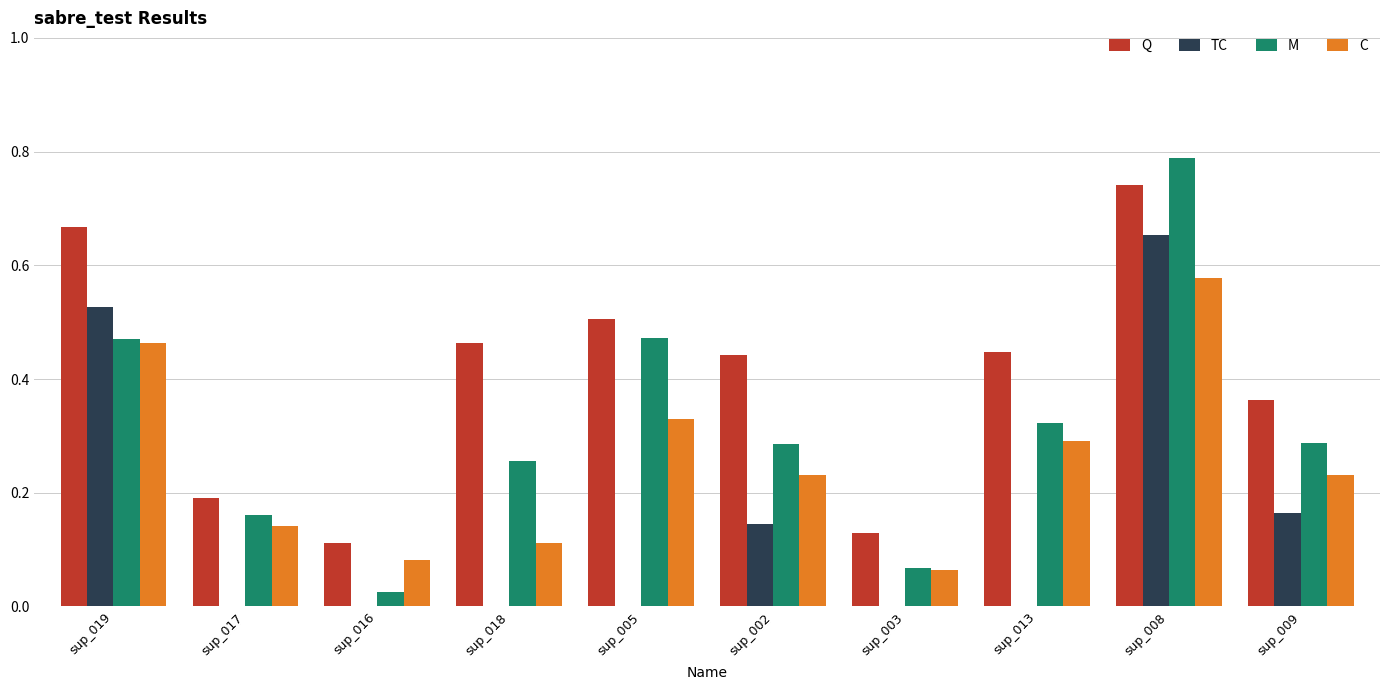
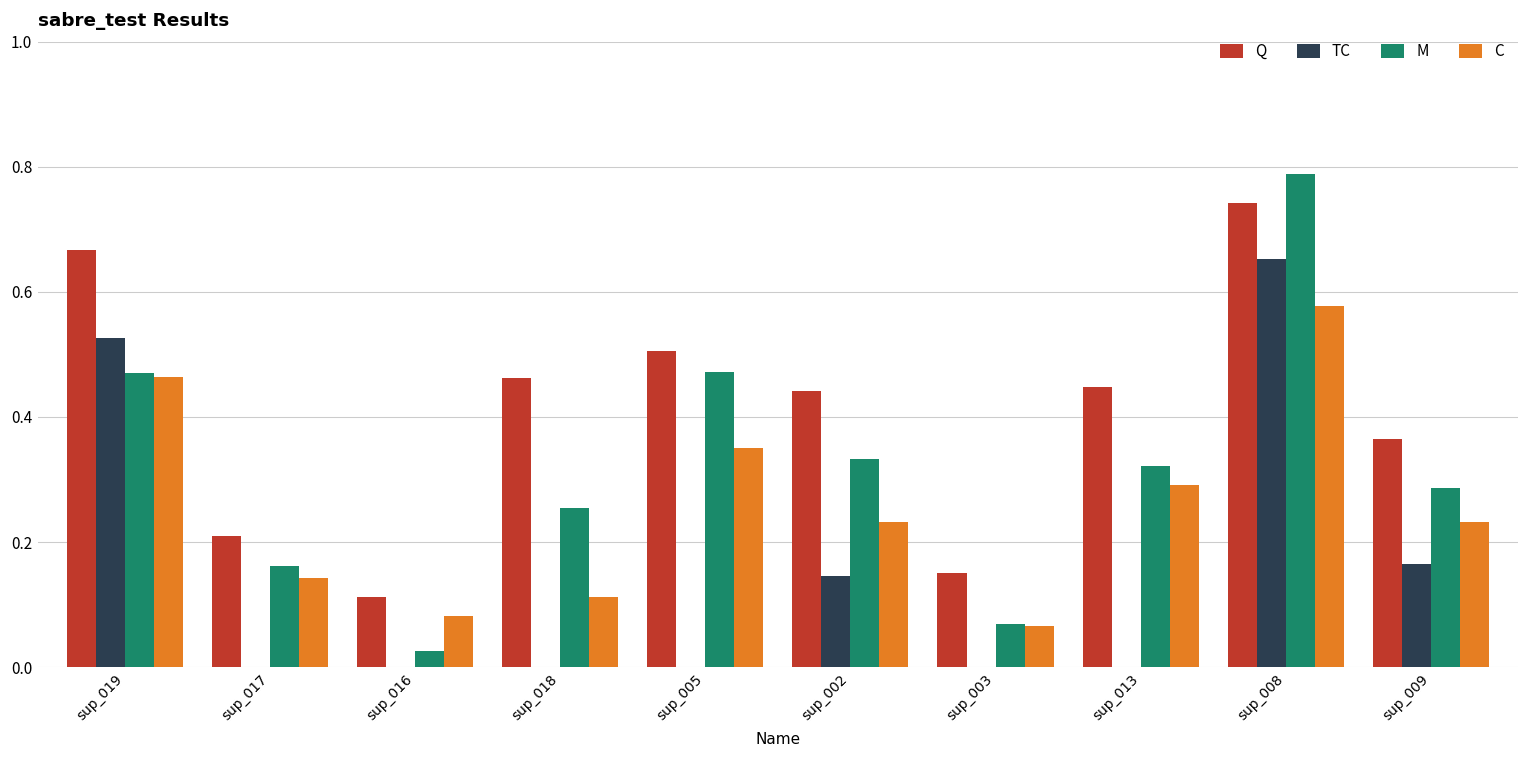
Q, sup_017: 0.19 -> 0.21
C, sup_005: 0.33 -> 0.35
M, sup_002: 0.29 -> 0.33
Q, sup_003: 0.13 -> 0.15
